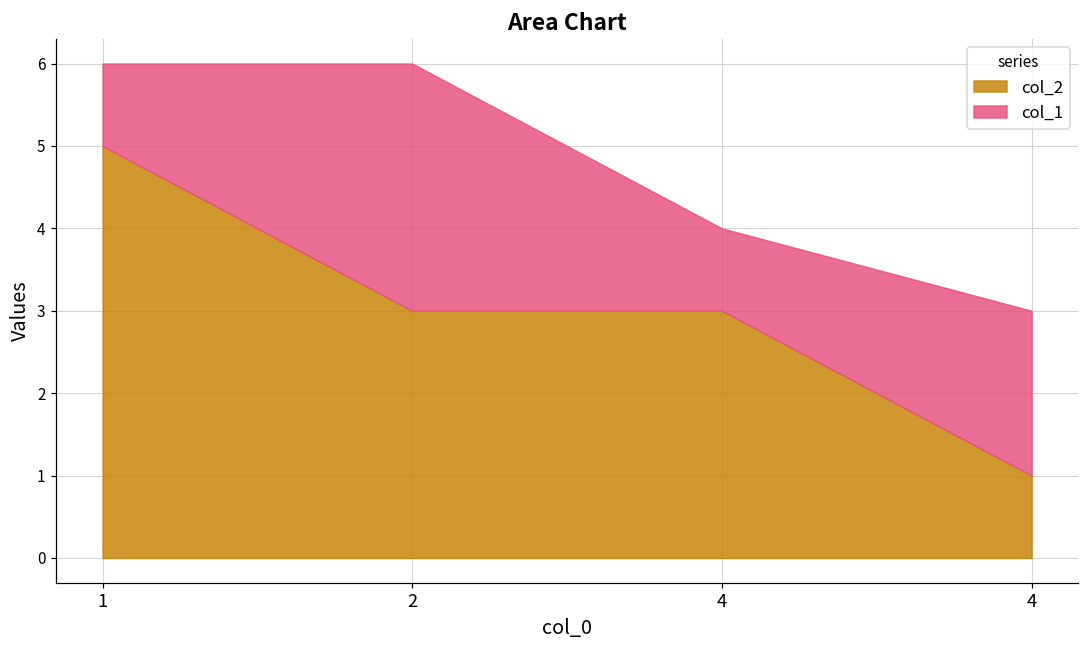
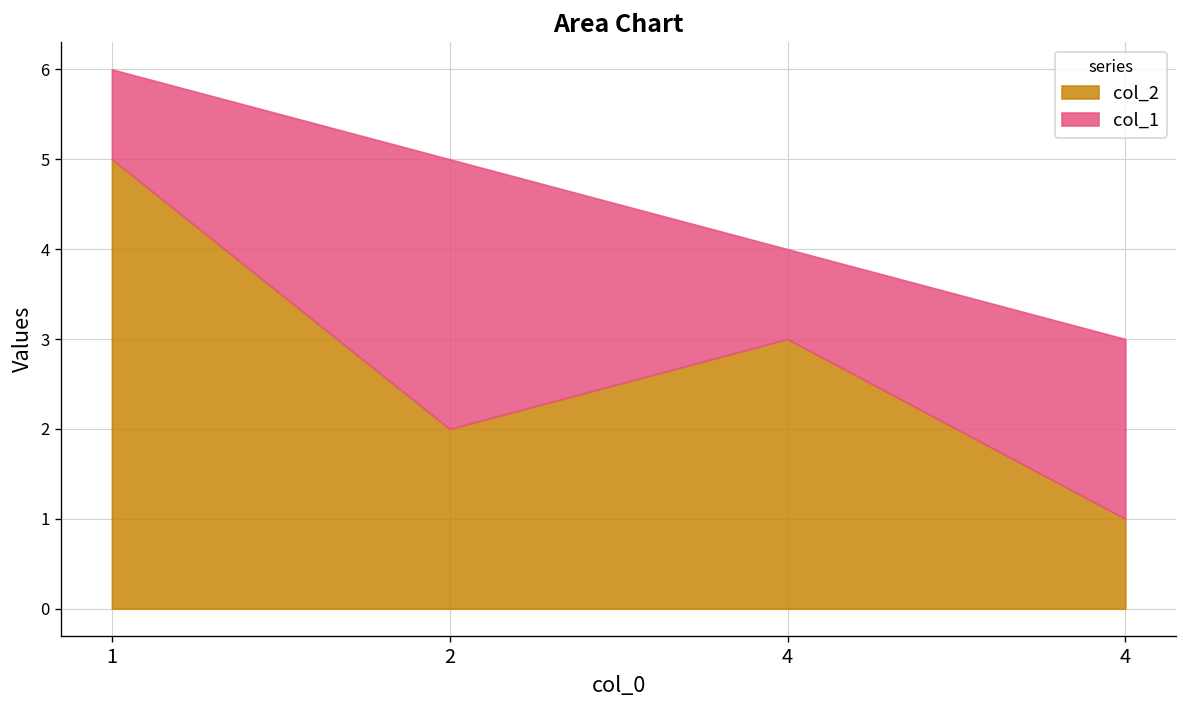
col_2, 2: 3 -> 2
